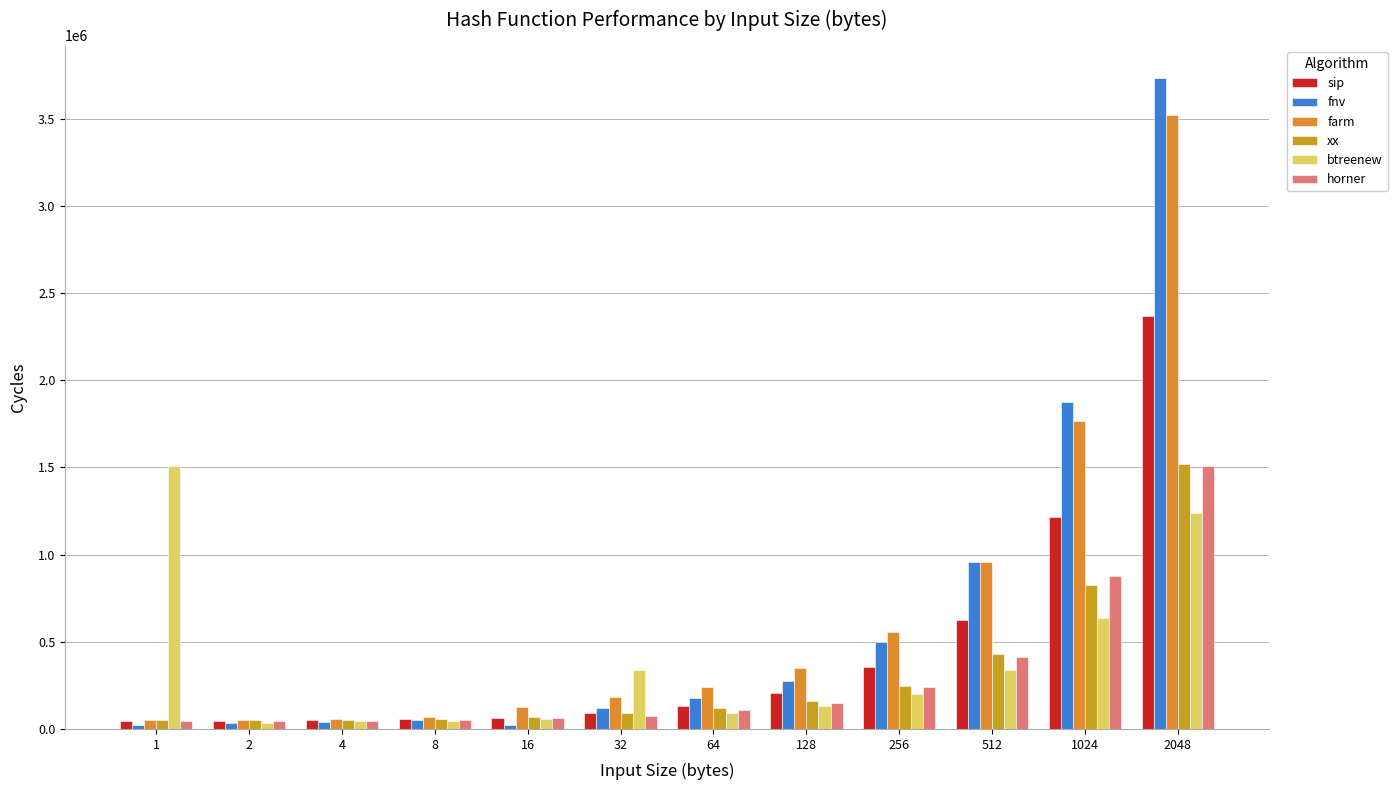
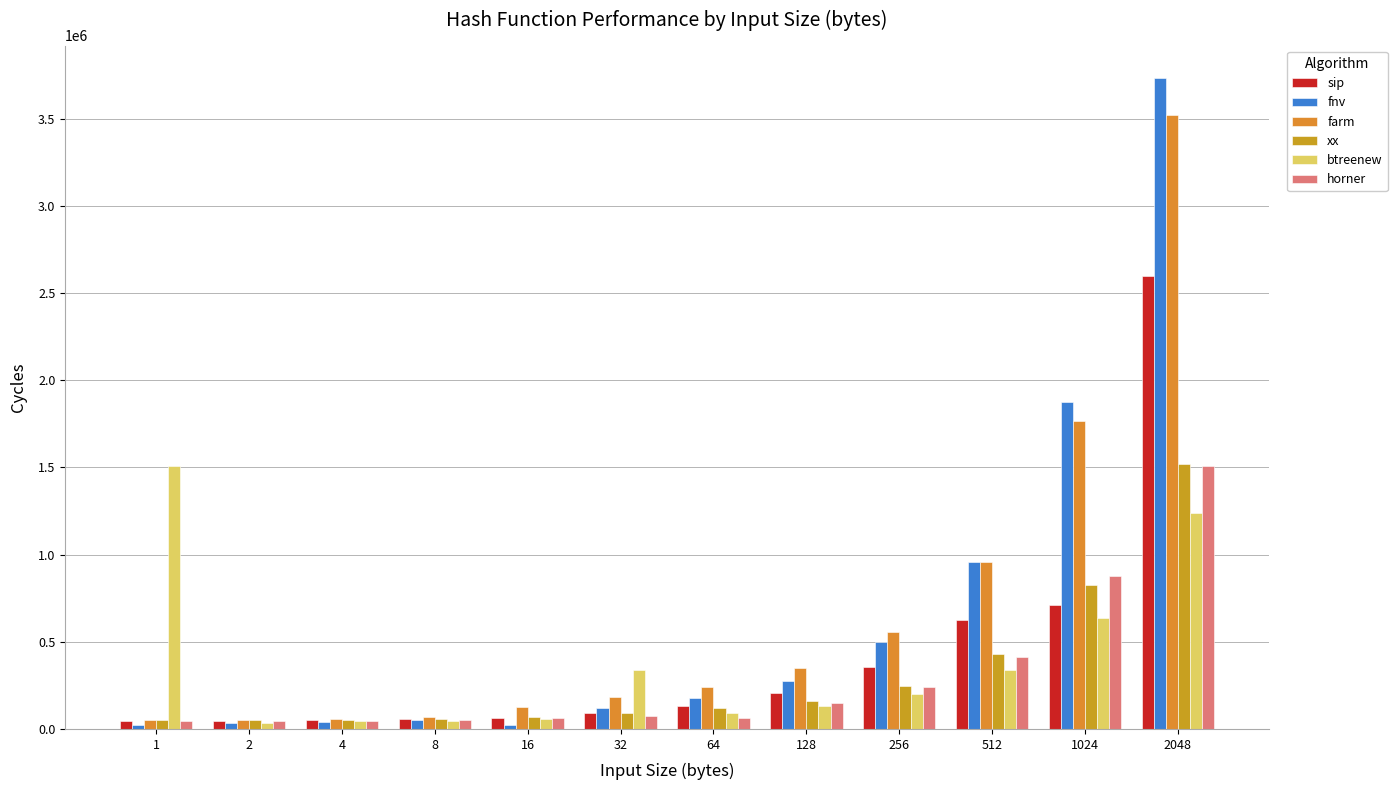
horner, 64: 110000 -> 60000
sip, 1024: 1210000 -> 710000
sip, 2048: 2370000 -> 2600000
